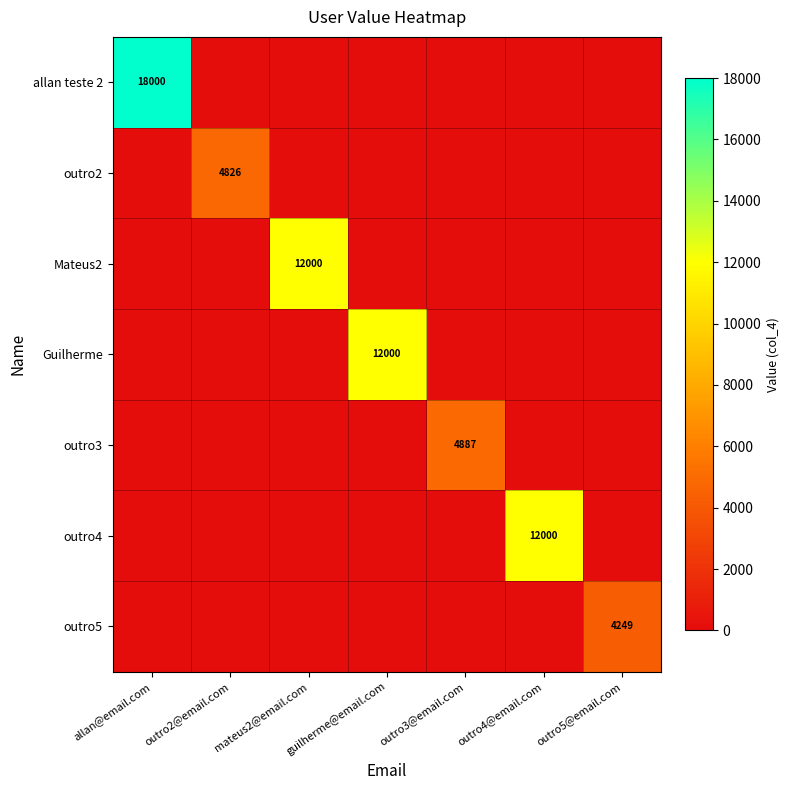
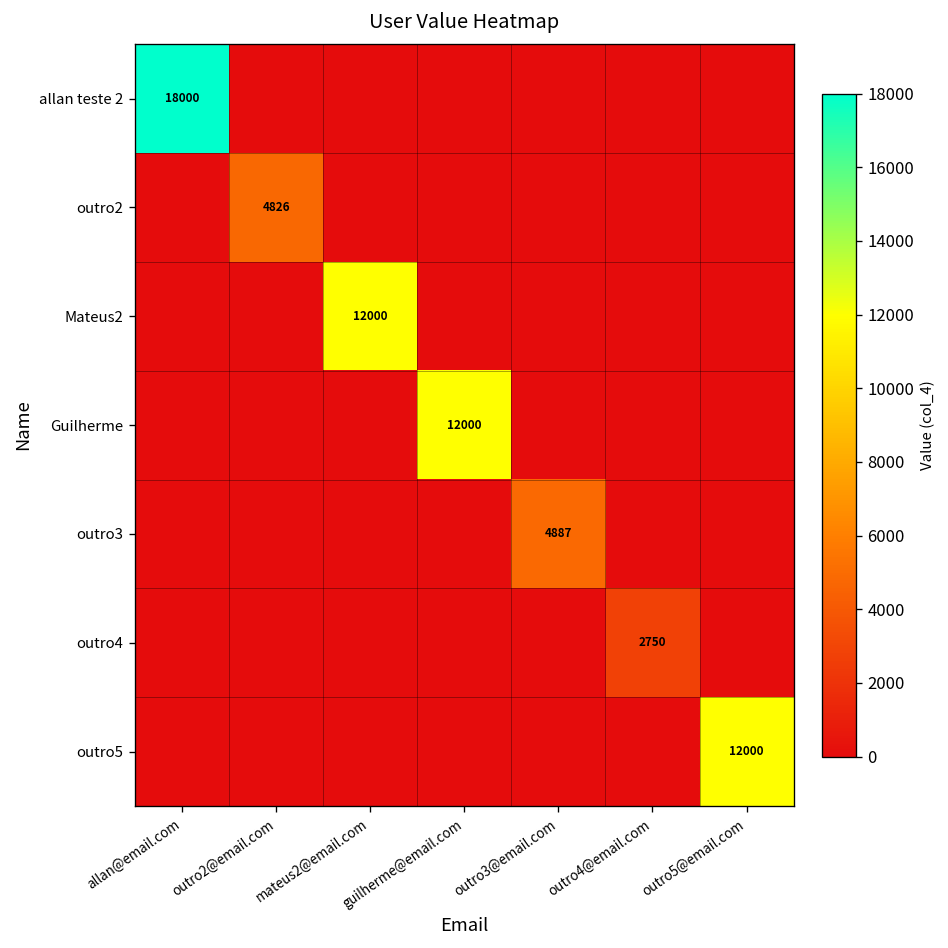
outro4, outro4@email.com: 12000 -> 2750
outro5, outro5@email.com: 4249 -> 12000
